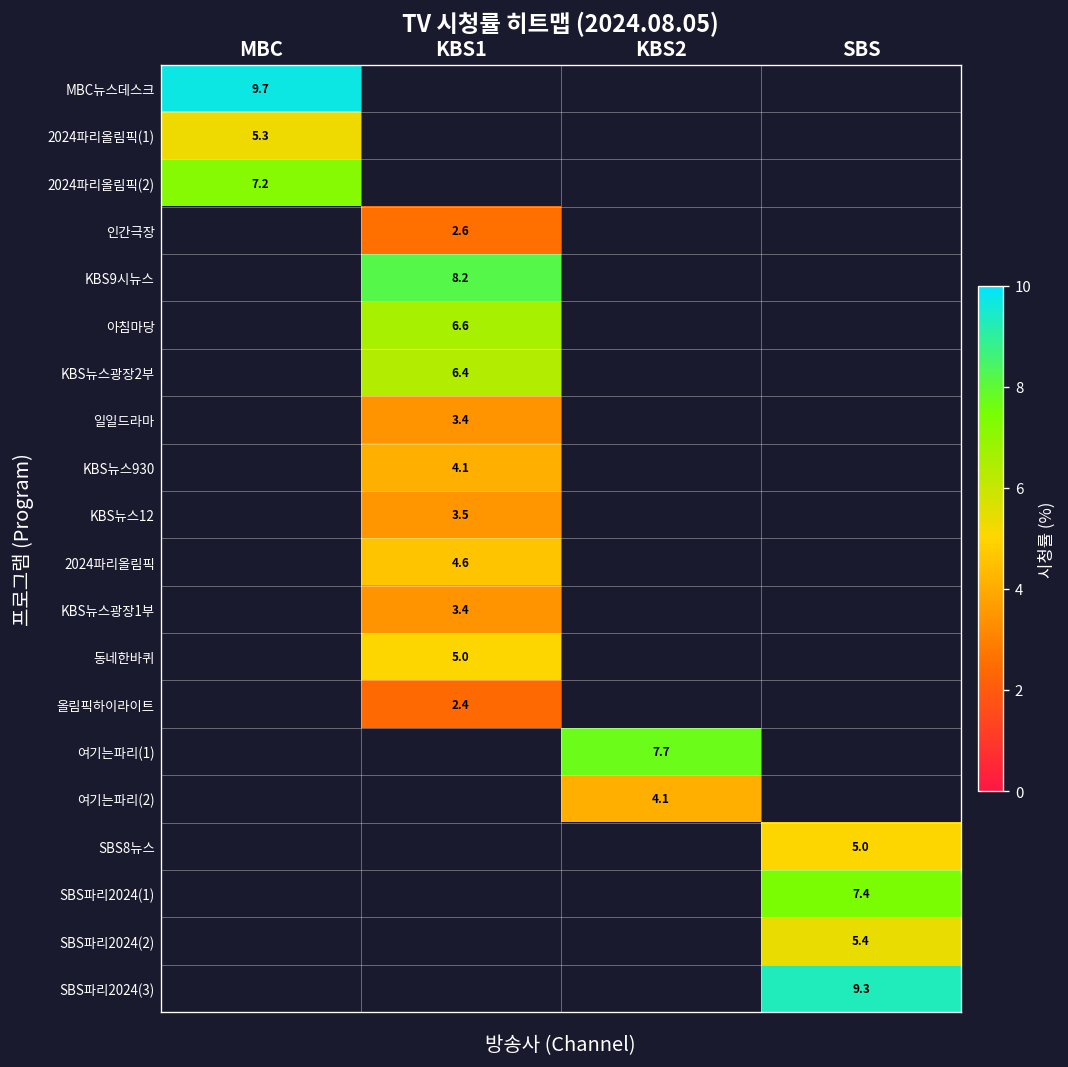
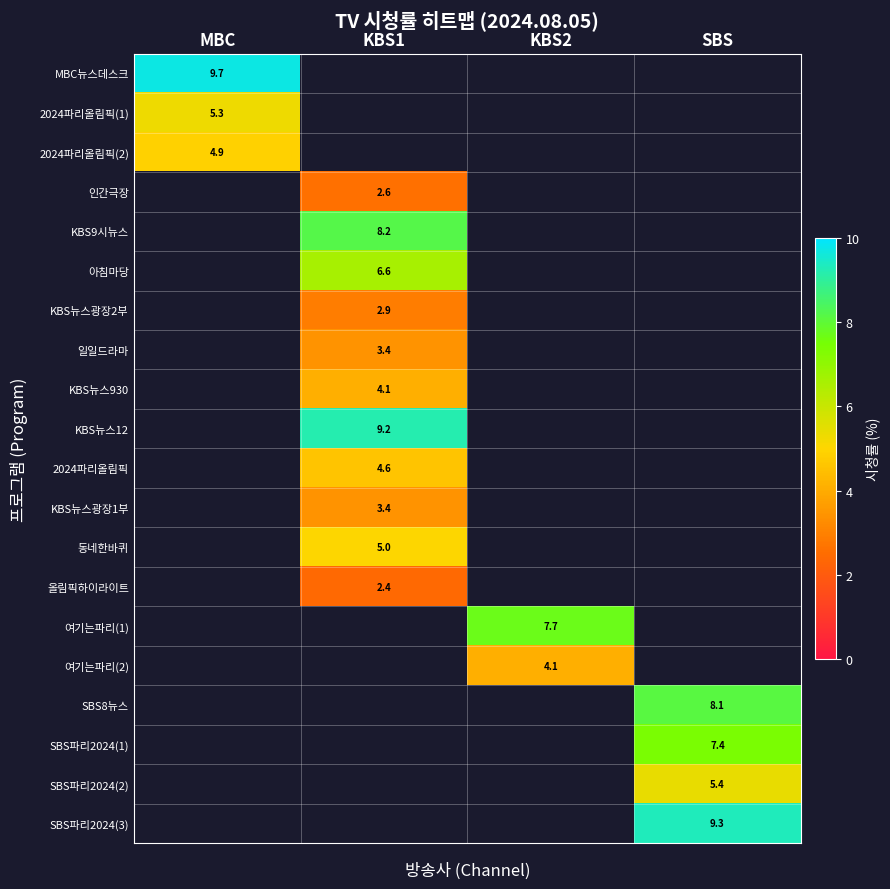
2024파리올림픽(2), MBC: 7.2 -> 4.9
KBS뉴스광장2부, KBS1: 6.4 -> 2.9
KBS뉴스12, KBS1: 3.5 -> 9.2
SBS8뉴스, SBS: 5.0 -> 8.1
